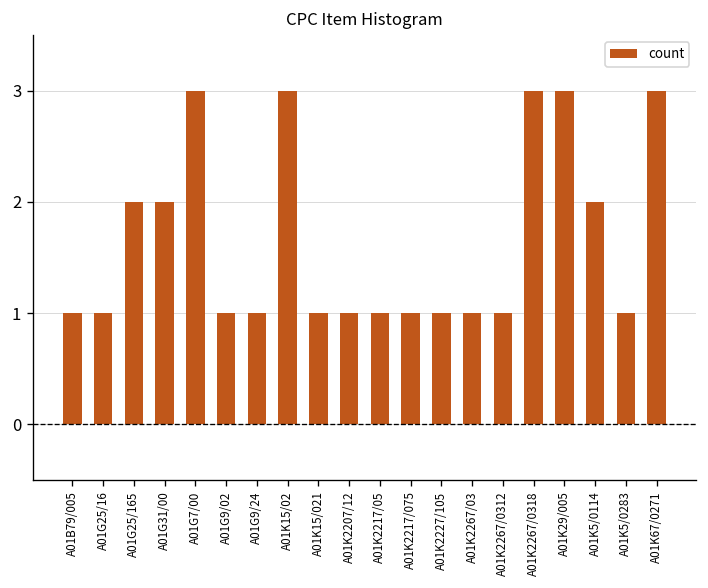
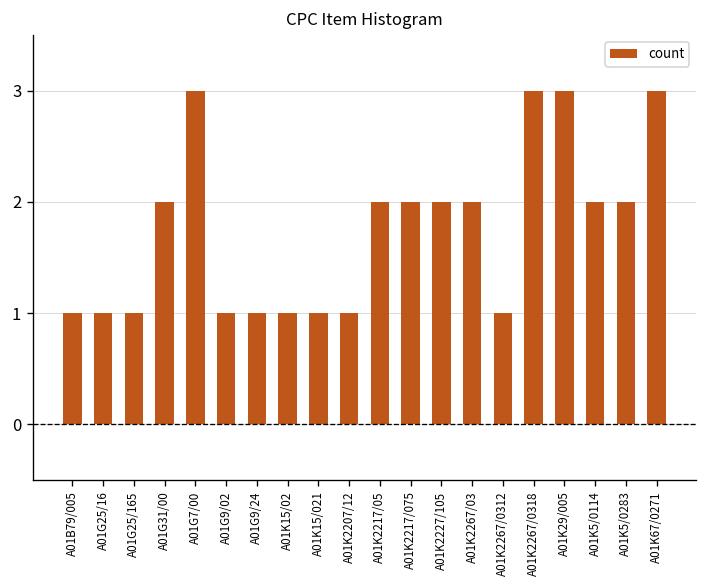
A01G25/165: 2 -> 1
A01K15/02: 3 -> 1
A01K2217/05: 1 -> 2
A01K2217/075: 1 -> 2
A01K2227/105: 1 -> 2
A01K2267/03: 1 -> 2
A01K5/0283: 1 -> 2
